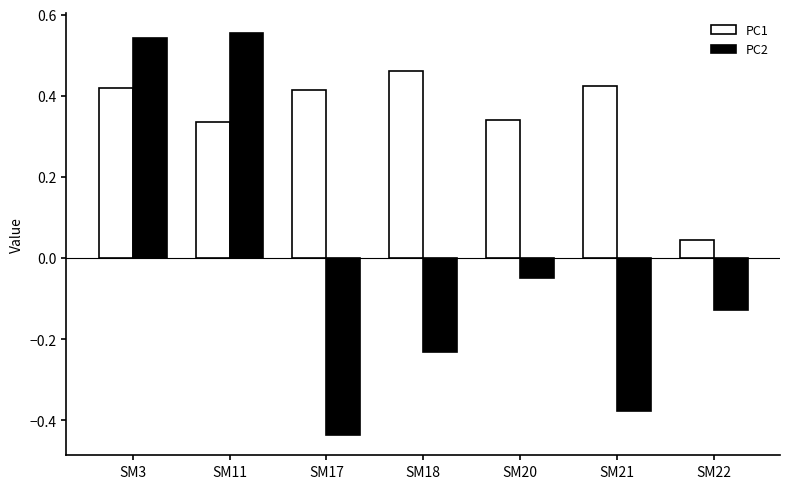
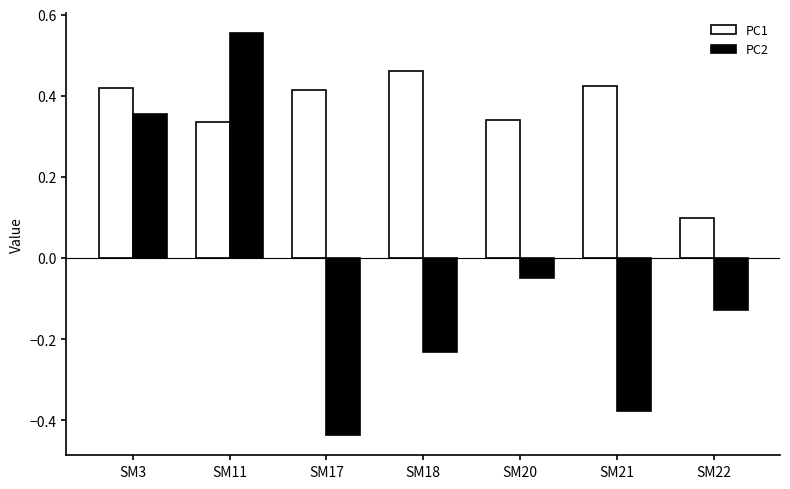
PC2, SM3: 0.54 -> 0.36
PC1, SM22: 0.04 -> 0.10
